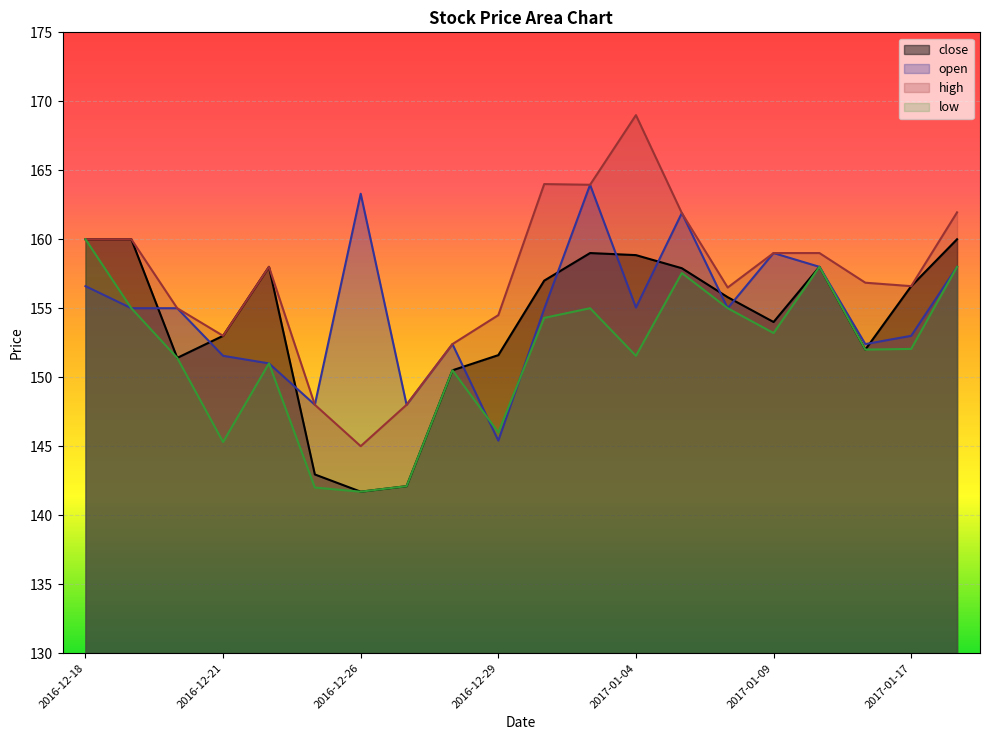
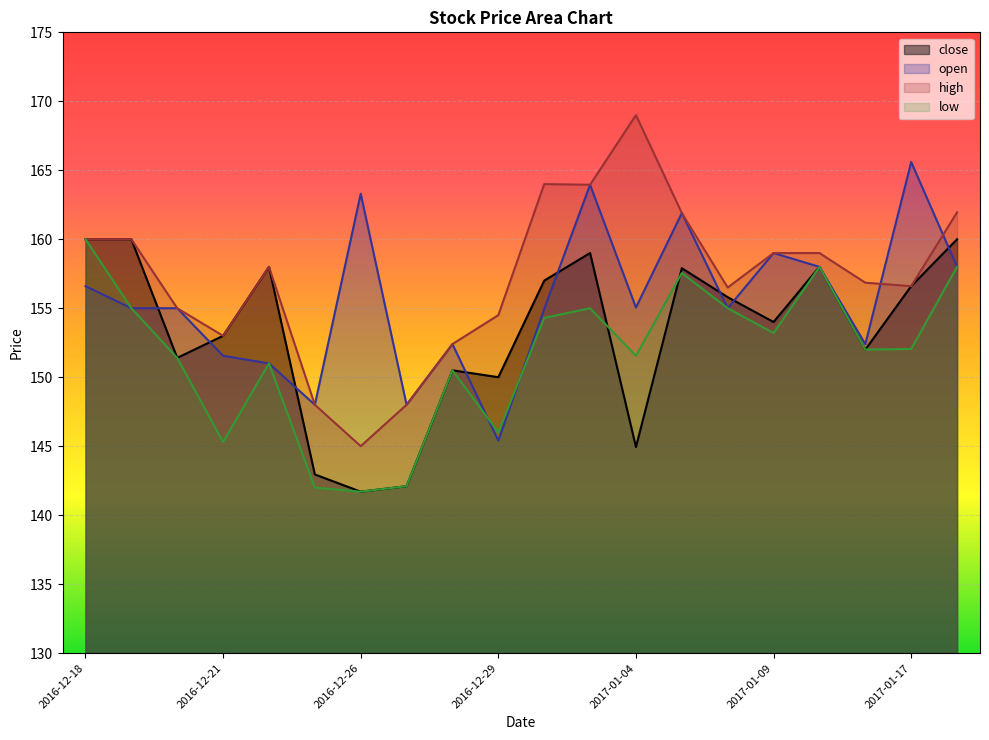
close, 2016-12-29: 151.6 -> 150.0
close, 2017-01-04: 158.9 -> 144.9
open, 2017-01-17: 153.0 -> 165.6
